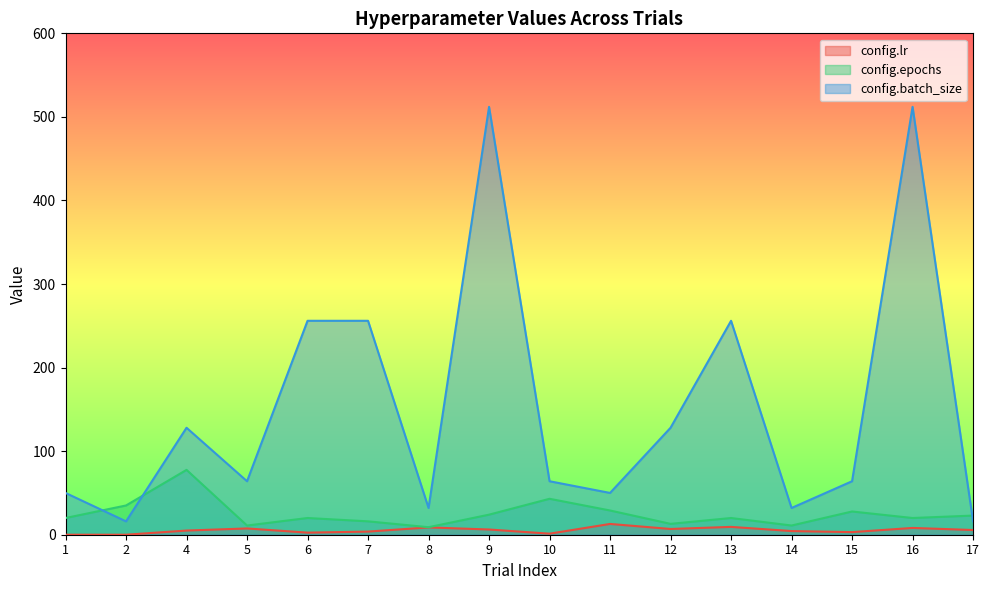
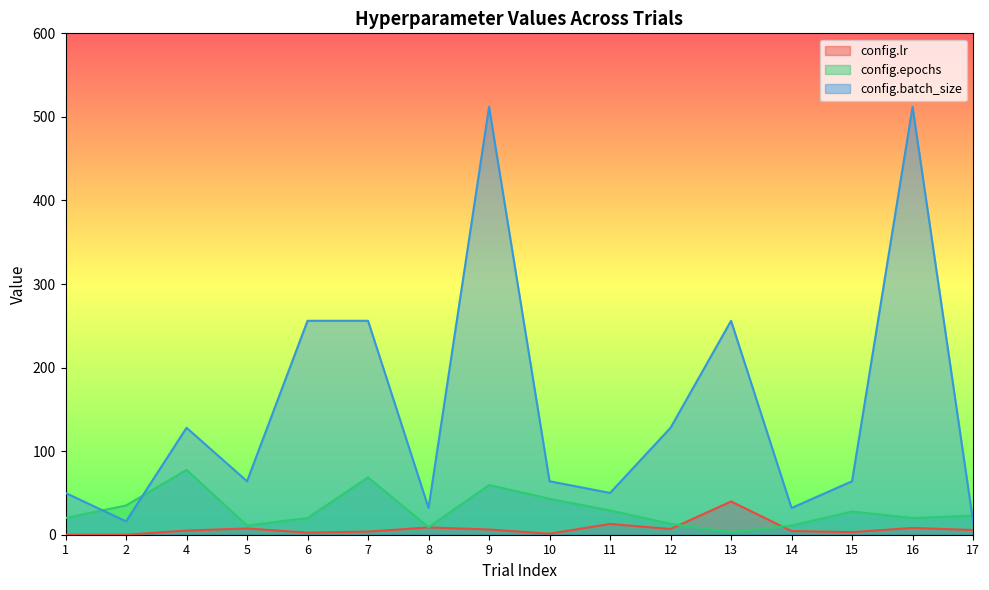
config.epochs, 7: 20 -> 70
config.epochs, 9: 20 -> 60
config.lr, 13: 10 -> 40
config.epochs, 13: 20 -> 0
